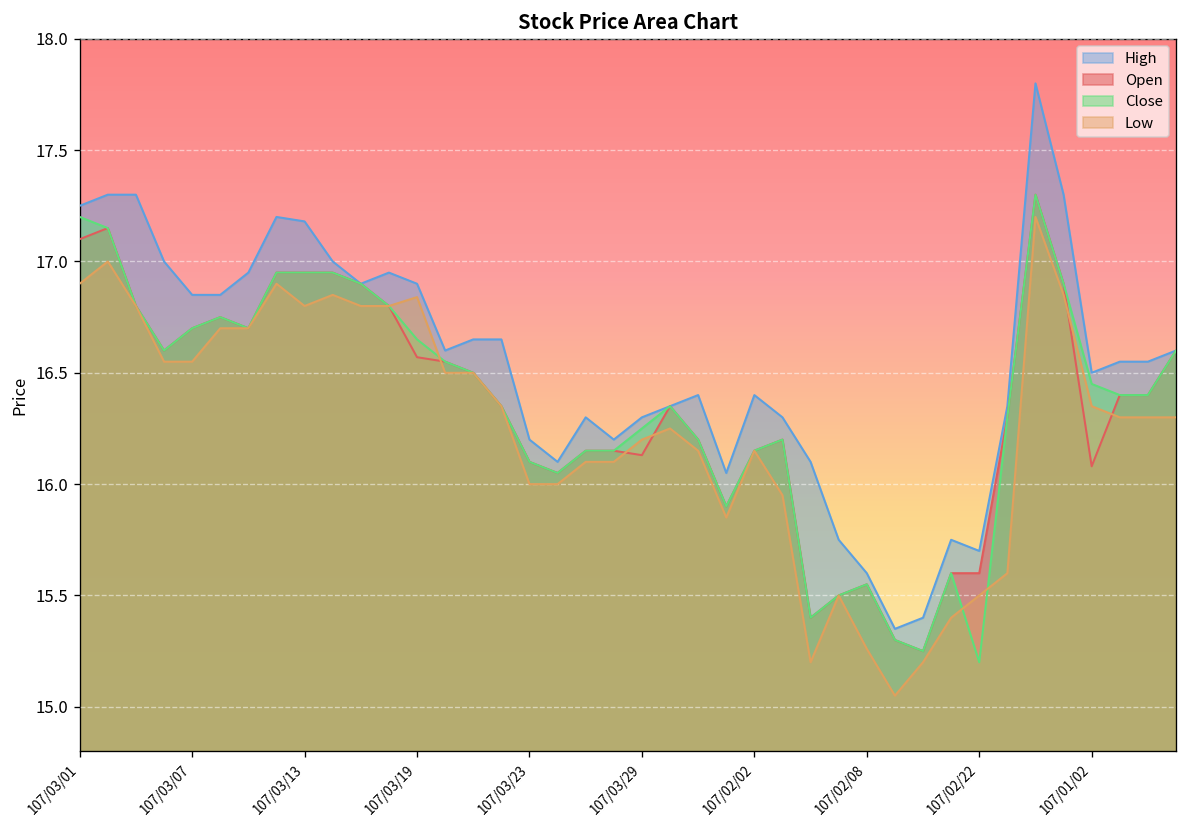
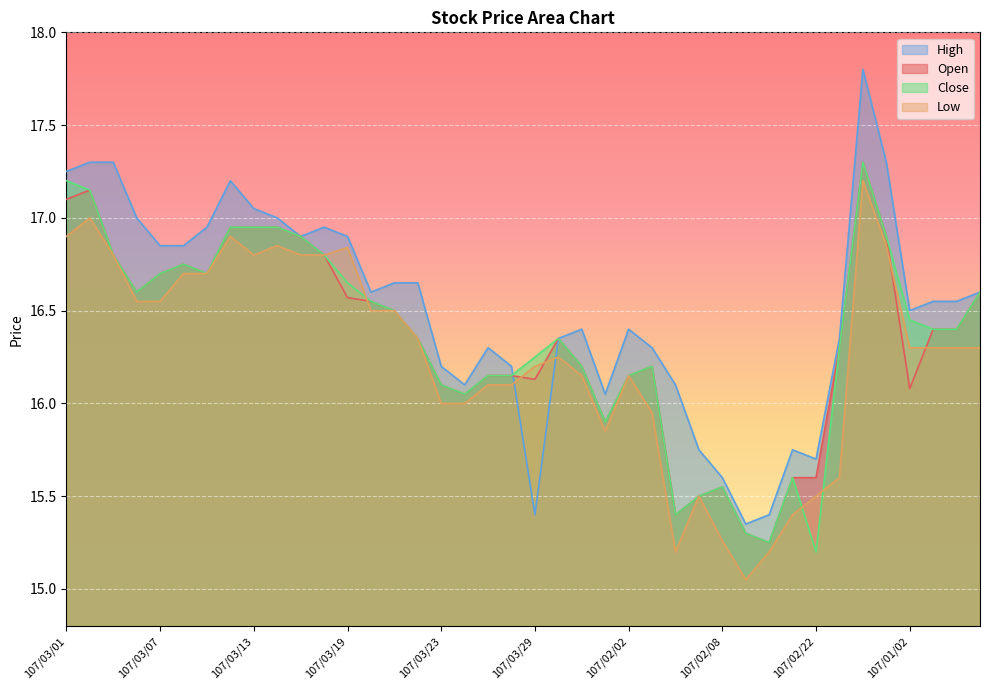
High, 107/03/13: 17.18 -> 17.05
High, 107/03/29: 16.3 -> 15.4
Low, 107/01/02: 16.35 -> 16.30
